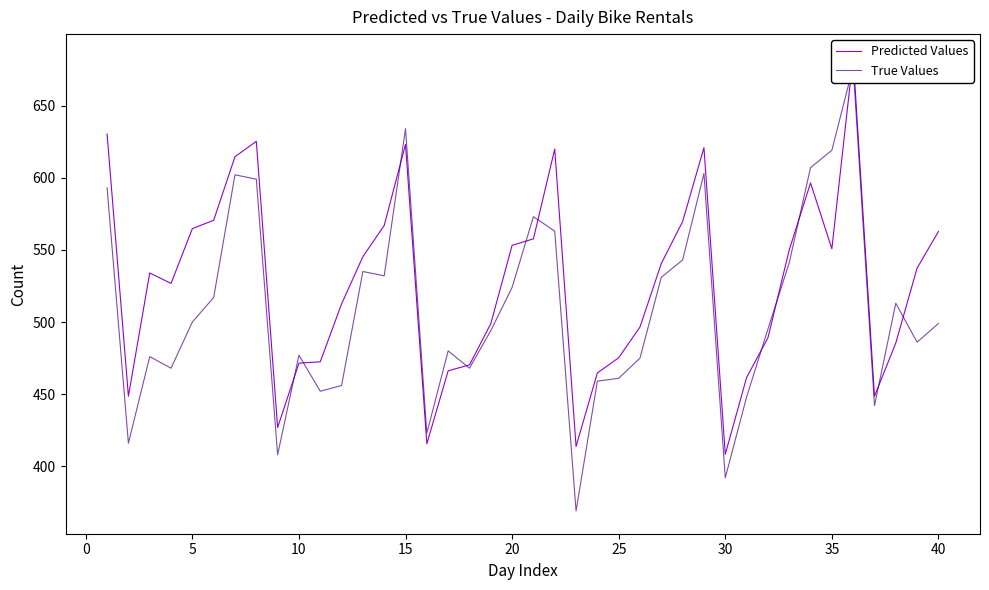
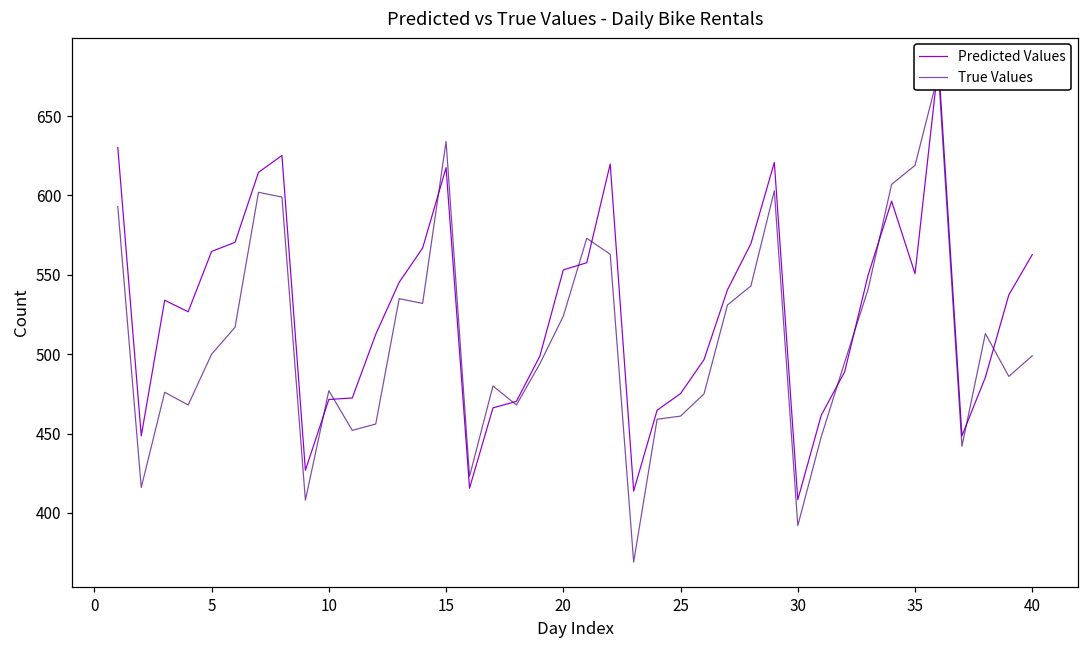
Predicted Values, 15: 623 -> 618
